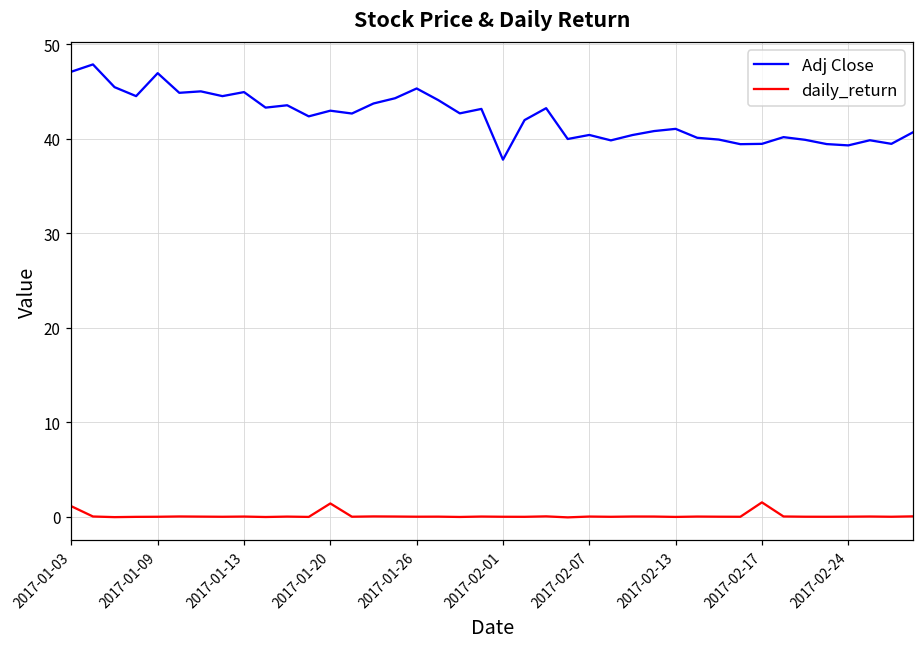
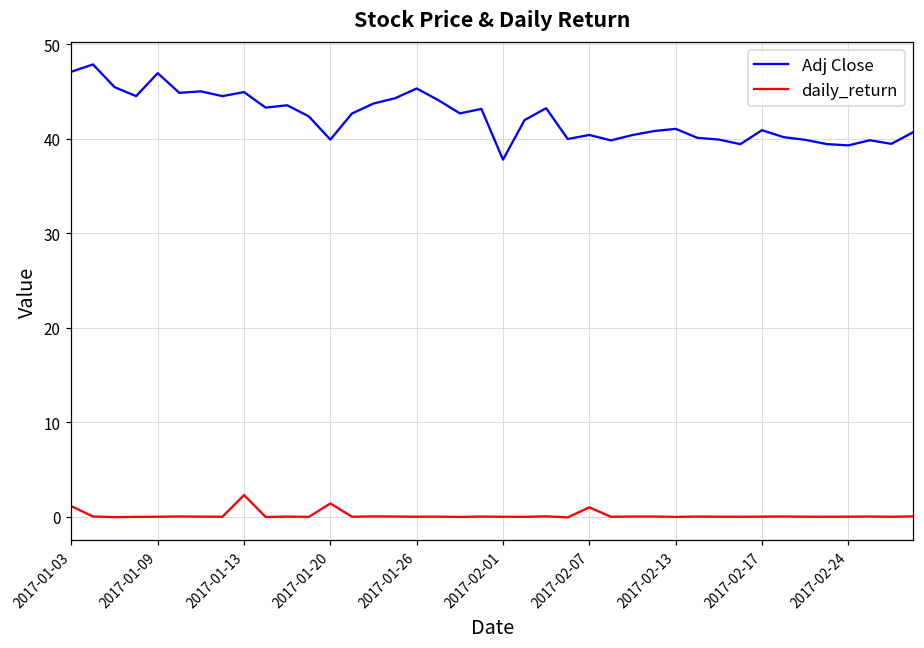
daily_return, 2017-01-13: 0 -> 2
Adj Close, 2017-01-20: 43 -> 40
daily_return, 2017-02-07: 0 -> 1
Adj Close, 2017-02-17: 39 -> 41
daily_return, 2017-02-17: 2 -> 0
